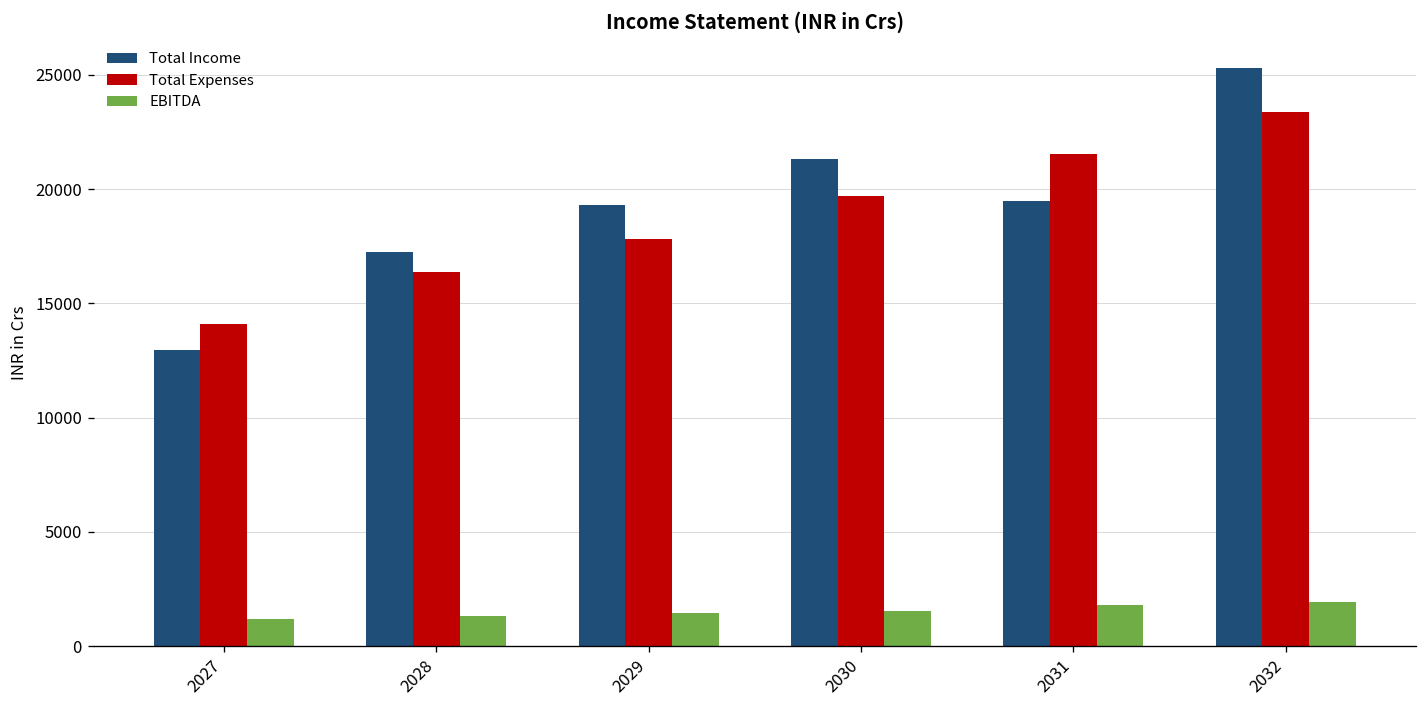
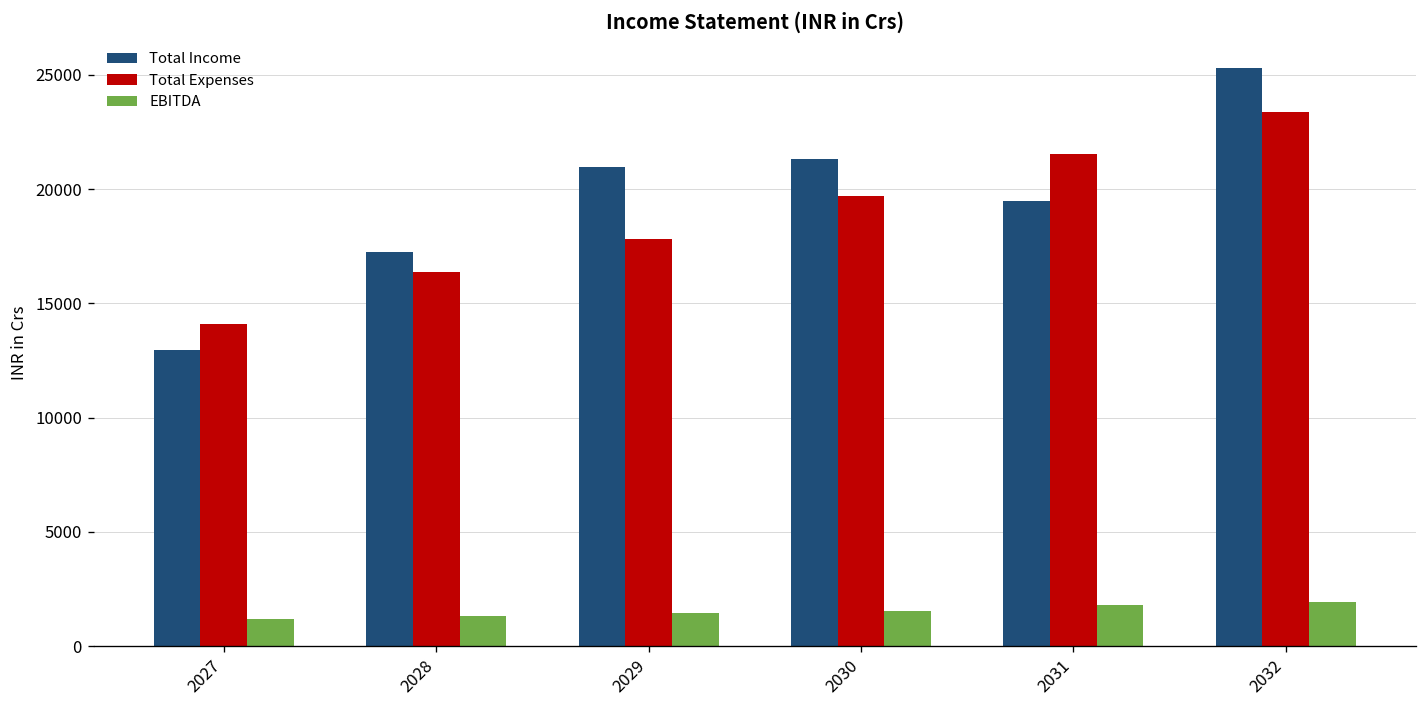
Total Income, 2029: 19300 -> 21000
